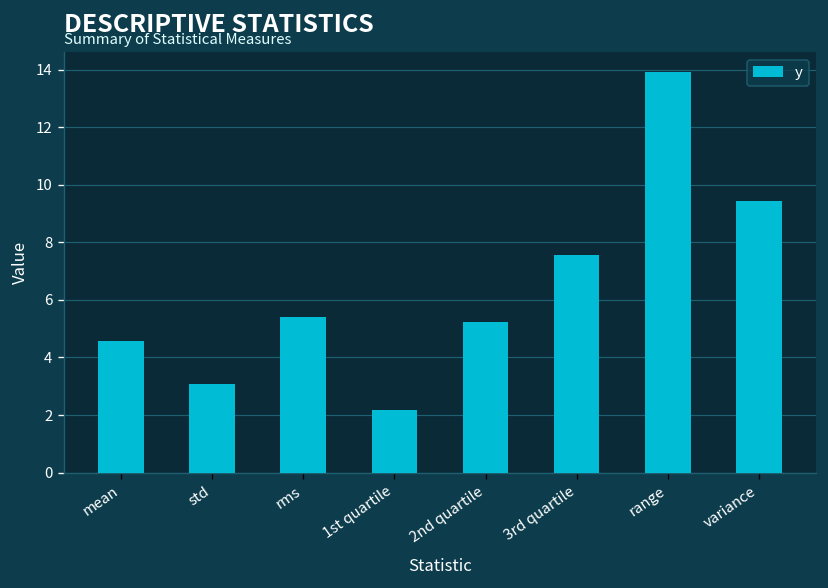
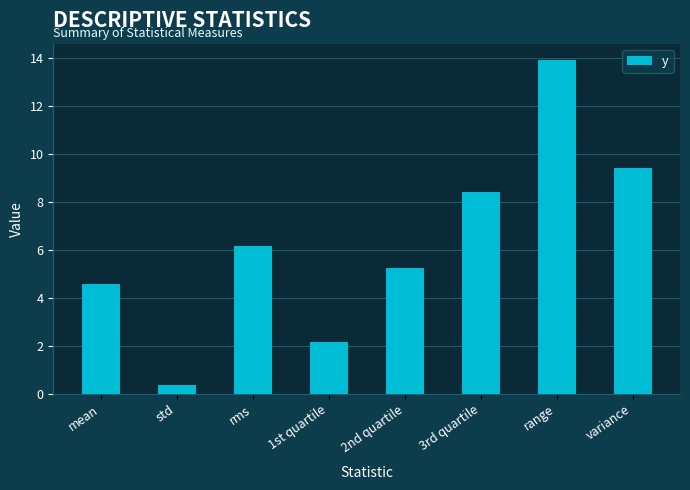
std: 3.1 -> 0.4
rms: 5.4 -> 6.2
3rd quartile: 7.6 -> 8.4
